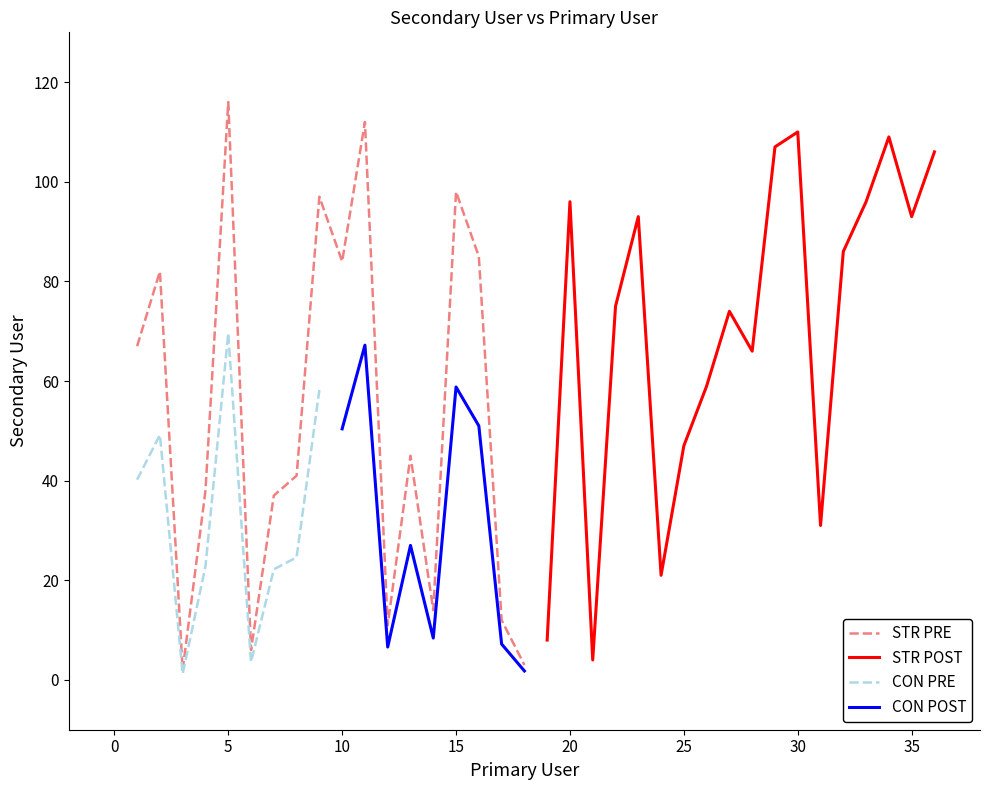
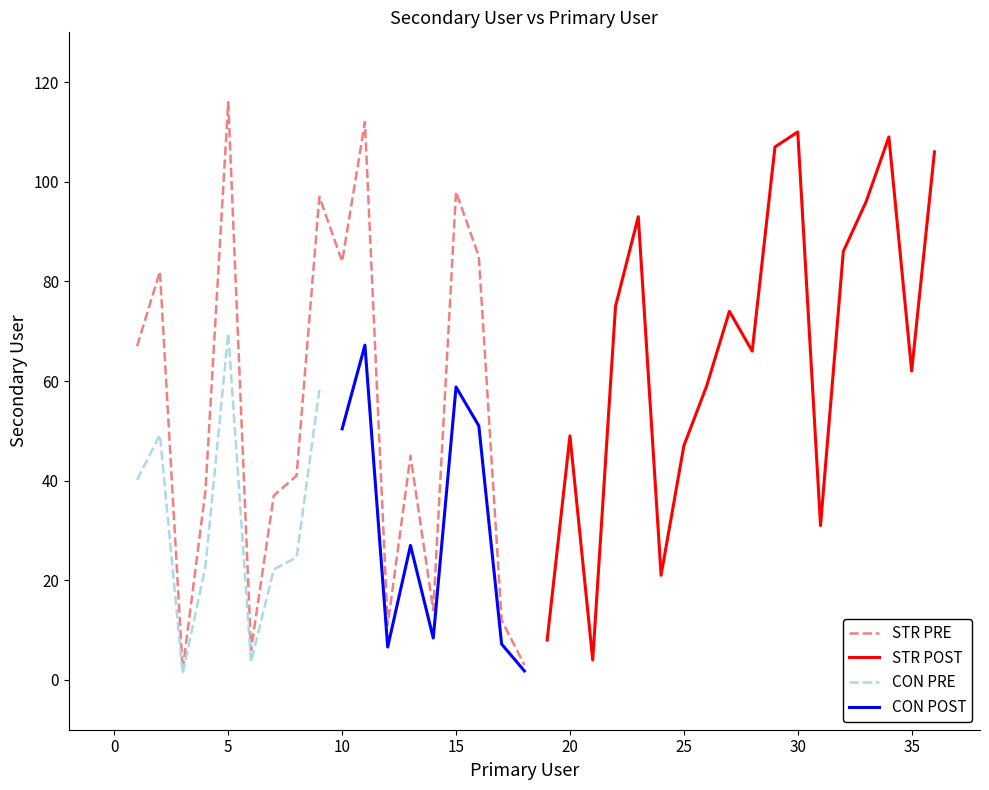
STR POST, 20: 96 -> 49
STR POST, 35: 93 -> 62
